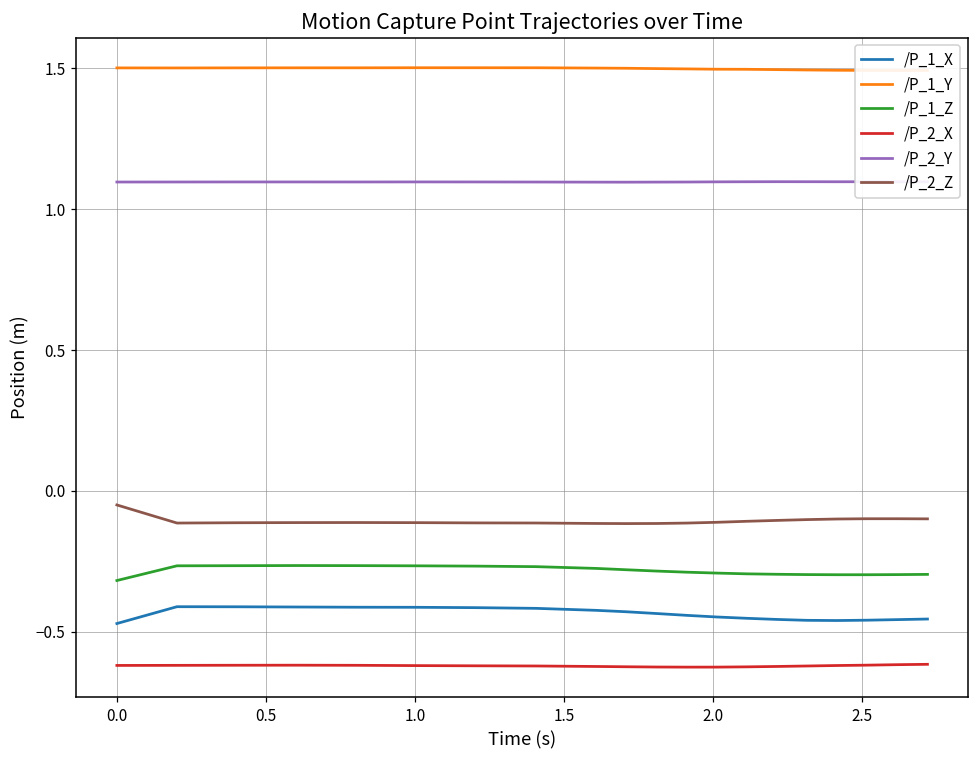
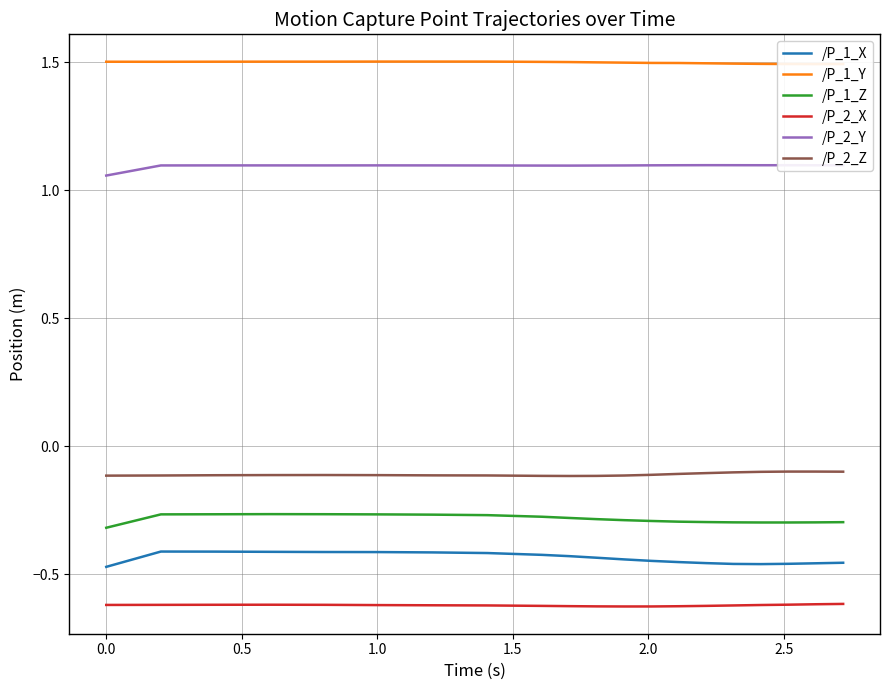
/P_2_Y, 0.0: 1.10 -> 1.06
/P_2_Z, 0.0: -0.05 -> -0.11
